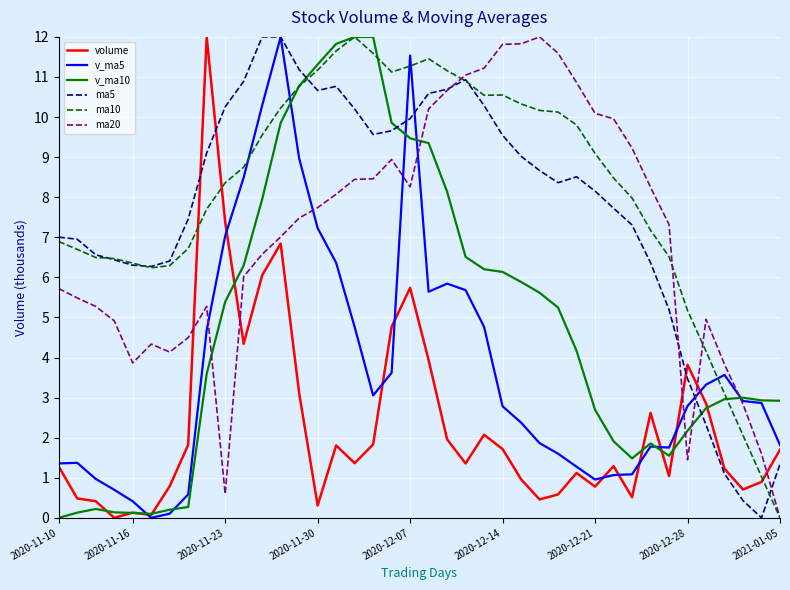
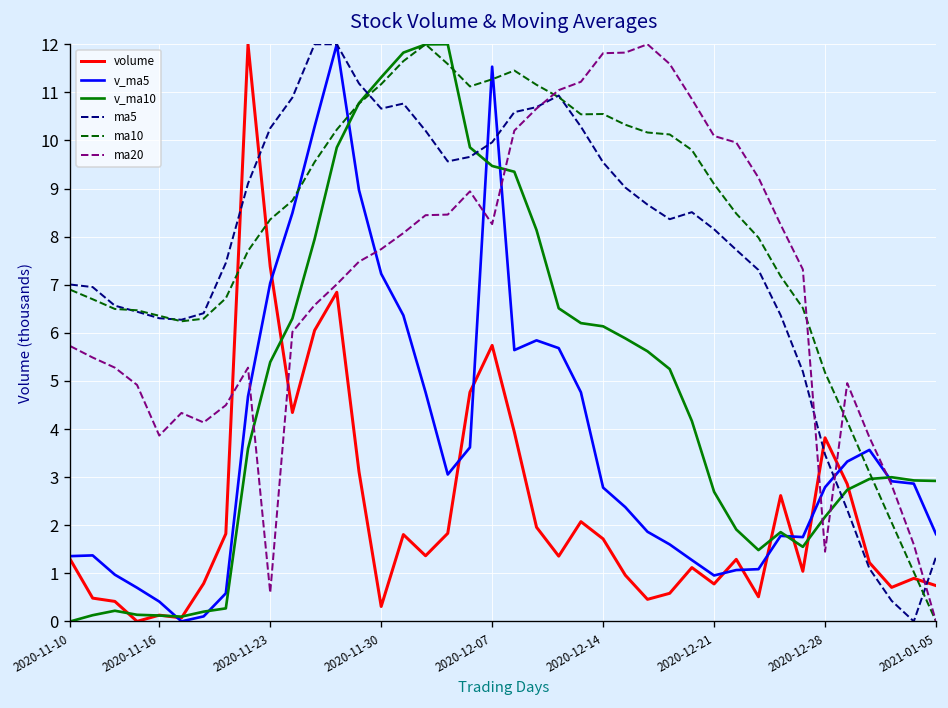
volume, 2021-01-05: 1.7 -> 0.7
